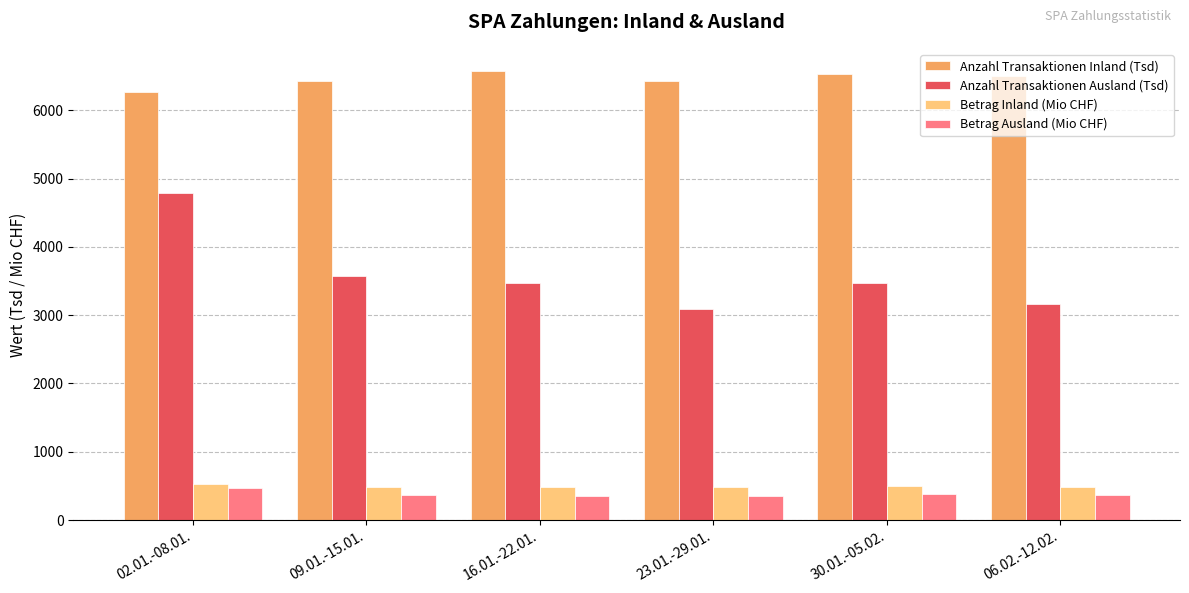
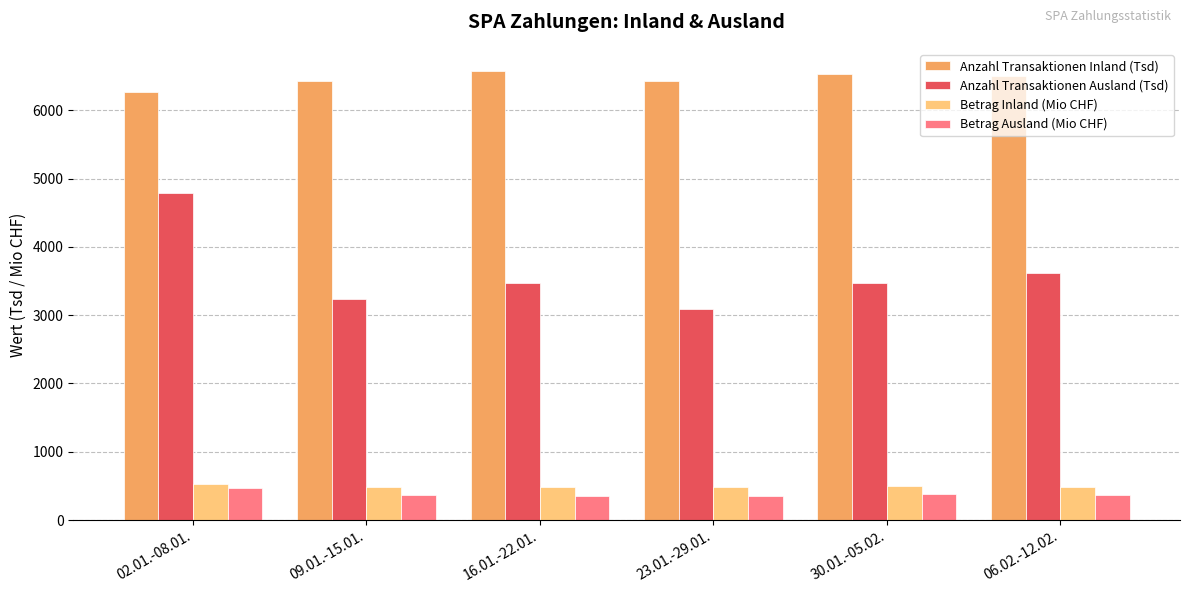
Anzahl Transaktionen Ausland (Tsd), 09.01.-15.01.: 3600 -> 3200
Anzahl Transaktionen Ausland (Tsd), 06.02.-12.02.: 3200 -> 3600
